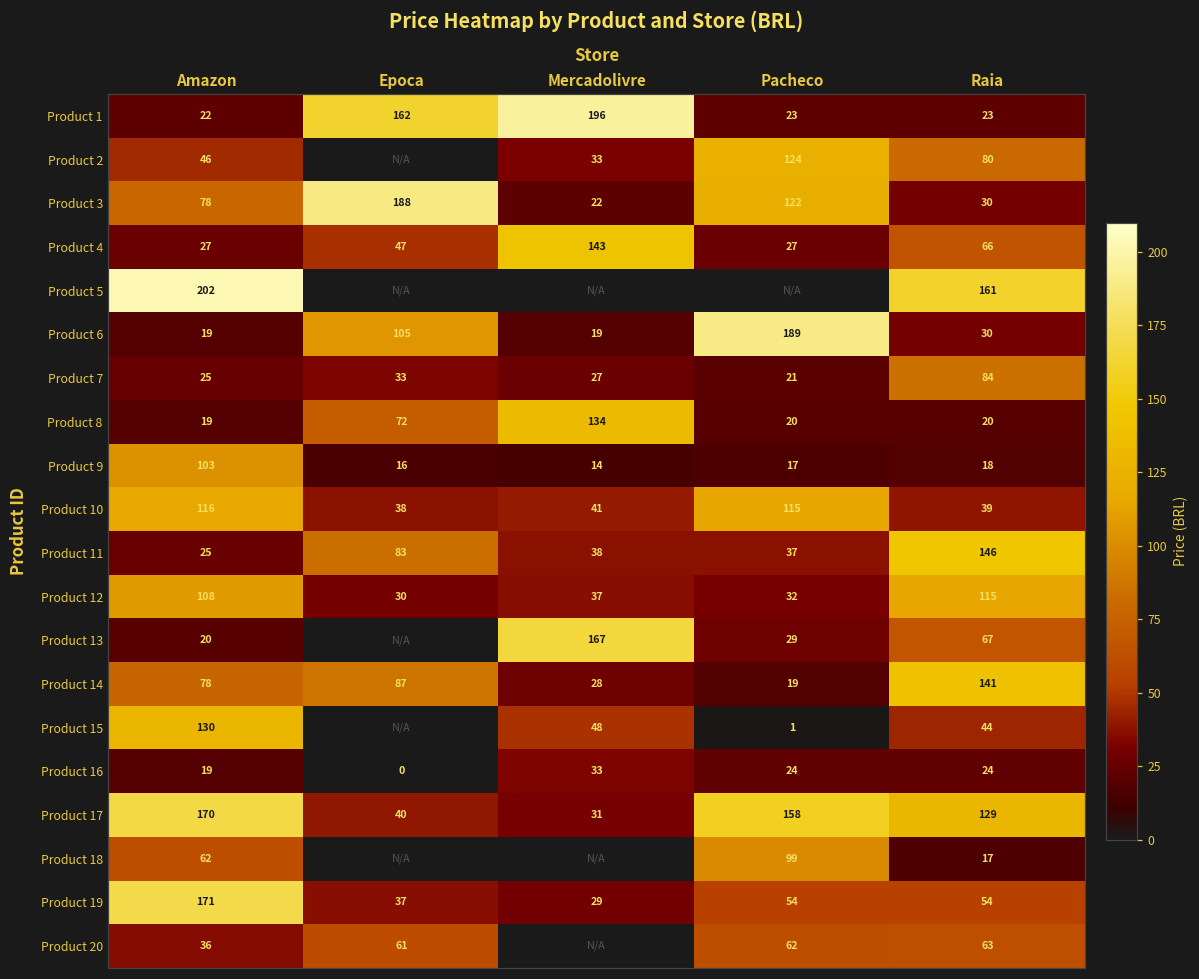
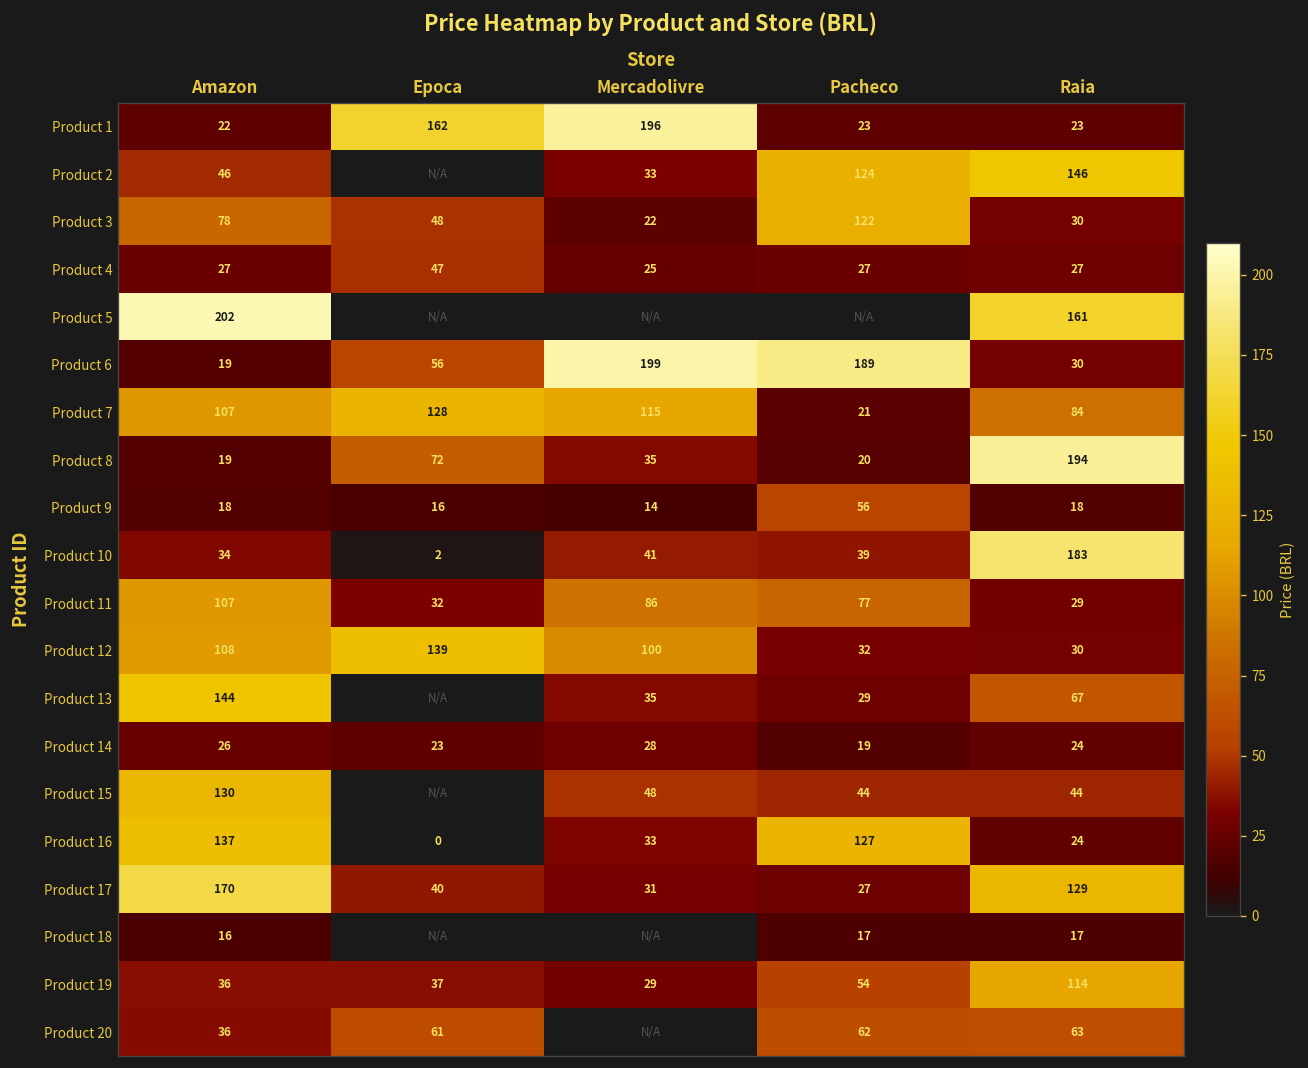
Product 2, Raia: 80 -> 146
Product 3, Epoca: 188 -> 48
Product 4, Mercadolivre: 143 -> 25
Product 4, Raia: 66 -> 27
Product 6, Epoca: 105 -> 56
Product 6, Mercadolivre: 19 -> 199
Product 7, Amazon: 25 -> 107
Product 7, Epoca: 33 -> 128
Product 7, Mercadolivre: 27 -> 115
Product 8, Mercadolivre: 134 -> 35
Product 8, Raia: 20 -> 194
Product 9, Amazon: 103 -> 18
Product 9, Pacheco: 17 -> 56
Product 10, Amazon: 116 -> 34
Product 10, Epoca: 38 -> 2
Product 10, Pacheco: 115 -> 39
Product 10, Raia: 39 -> 183
Product 11, Amazon: 25 -> 107
Product 11, Epoca: 83 -> 32
Product 11, Mercadolivre: 38 -> 86
Product 11, Pacheco: 37 -> 77
Product 11, Raia: 146 -> 29
Product 12, Epoca: 30 -> 139
Product 12, Mercadolivre: 37 -> 100
Product 12, Raia: 115 -> 30
Product 13, Amazon: 20 -> 144
Product 13, Mercadolivre: 167 -> 35
Product 14, Amazon: 78 -> 26
Product 14, Epoca: 87 -> 23
Product 14, Raia: 141 -> 24
Product 15, Pacheco: 1 -> 44
Product 16, Amazon: 19 -> 137
Product 16, Pacheco: 24 -> 127
Product 17, Pacheco: 158 -> 27
Product 18, Amazon: 62 -> 16
Product 18, Pacheco: 99 -> 17
Product 19, Amazon: 171 -> 36
Product 19, Raia: 54 -> 114
